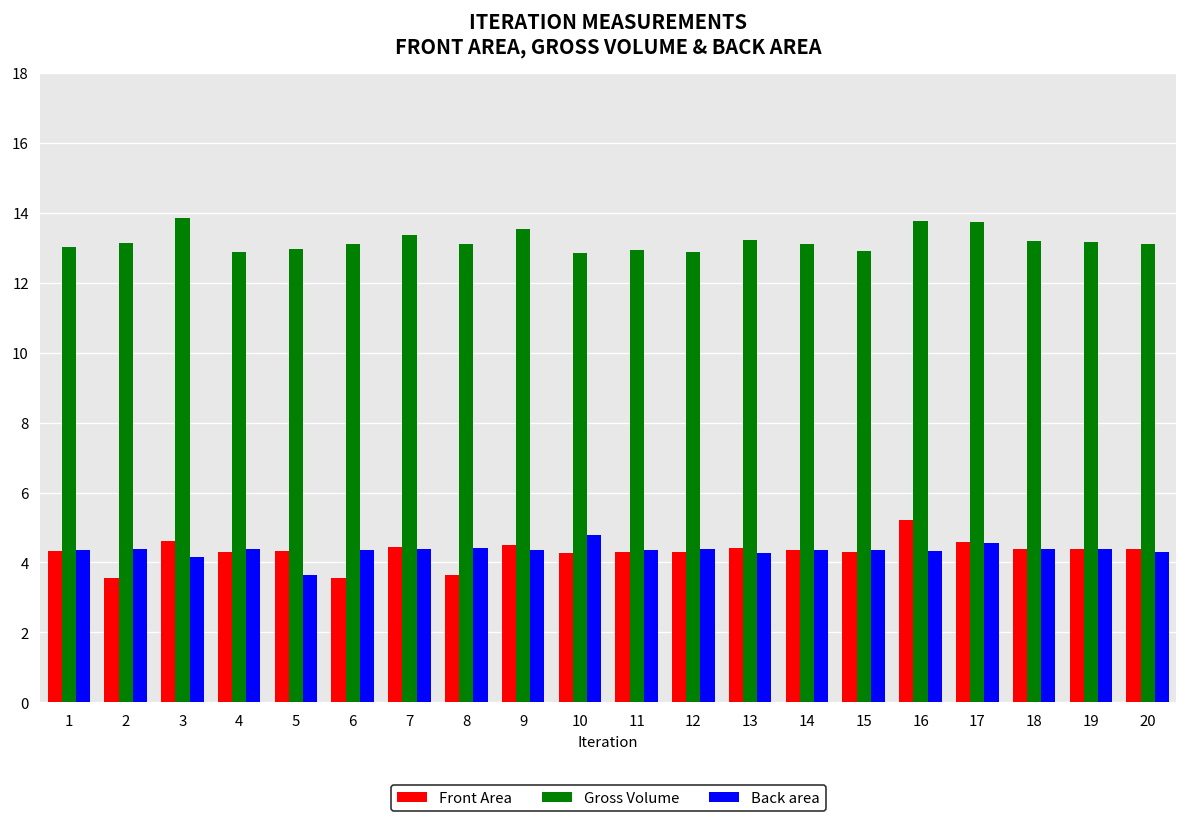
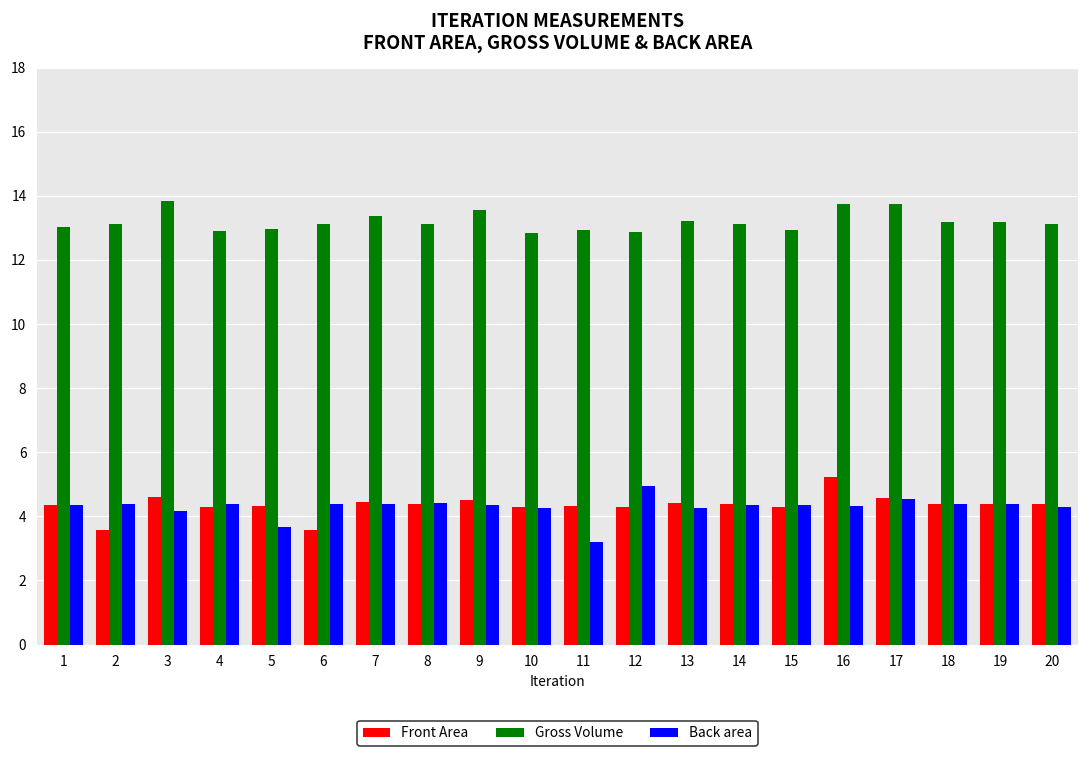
Front Area, 8: 3.6 -> 4.4
Back area, 10: 4.8 -> 4.3
Back area, 11: 4.4 -> 3.2
Back area, 12: 4.4 -> 5.0
